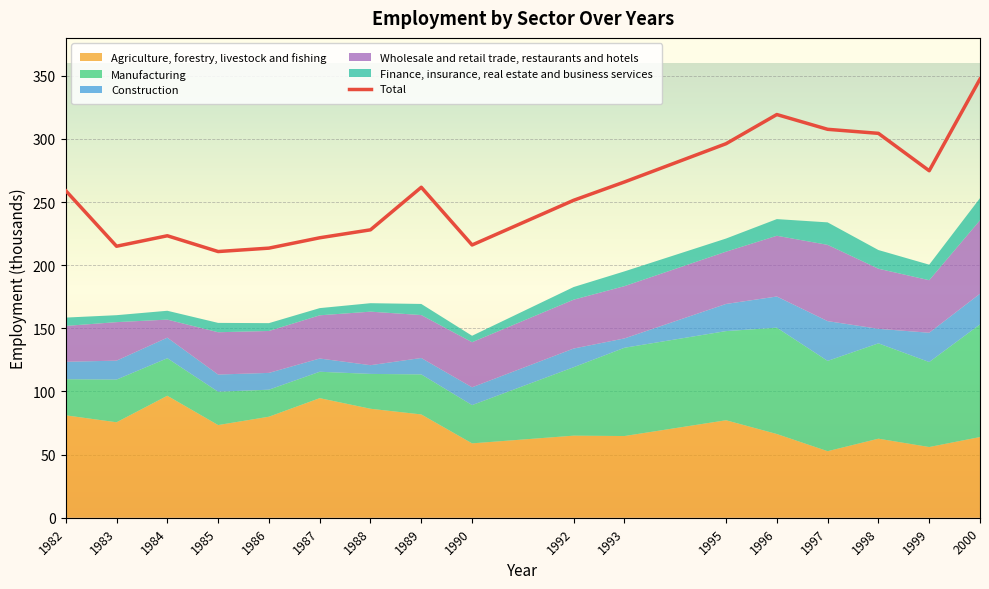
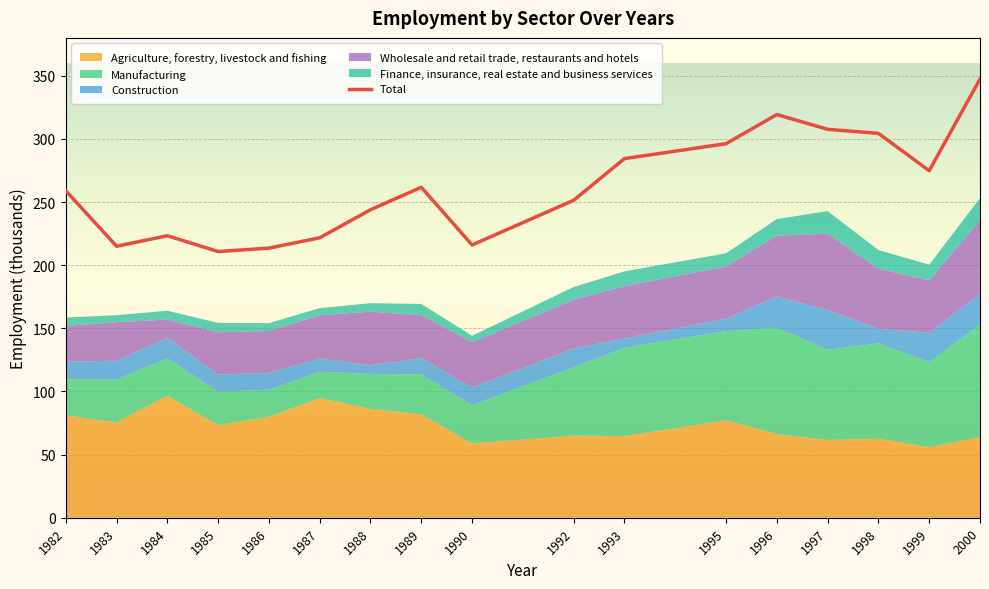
Total, 1988: 228 -> 244
Total, 1993: 266 -> 284
Construction, 1995: 22 -> 10
Agriculture, forestry, livestock and fishing, 1997: 53 -> 62
